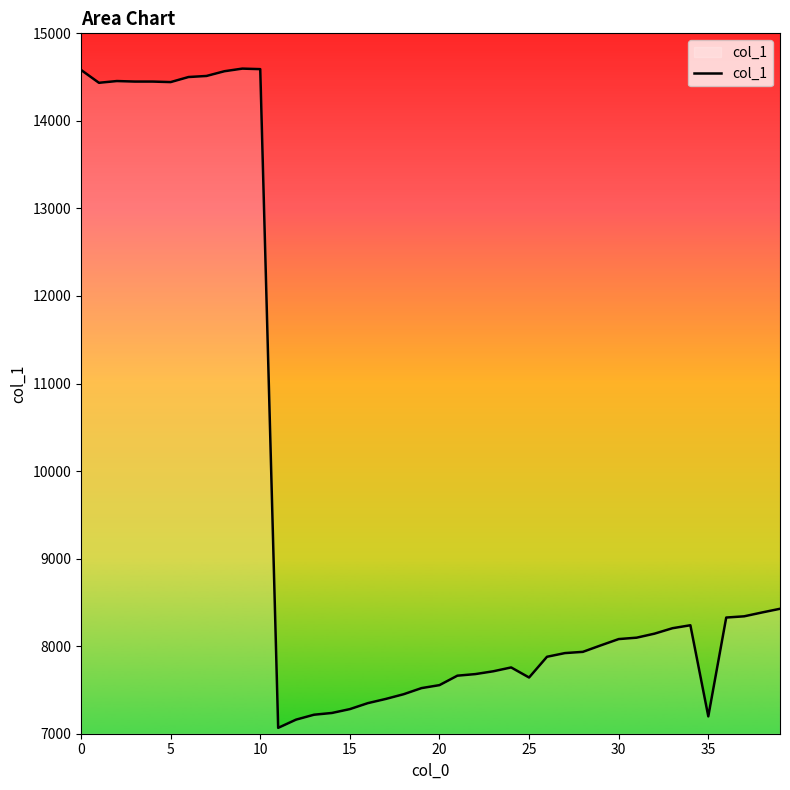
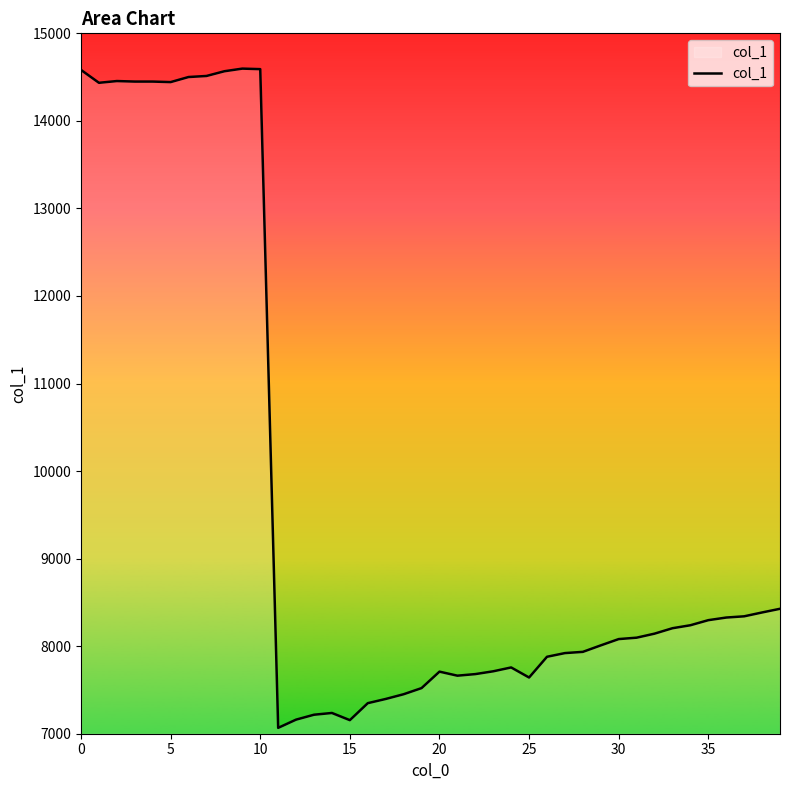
15: 7300 -> 7200
20: 7600 -> 7700
35: 7200 -> 8300
